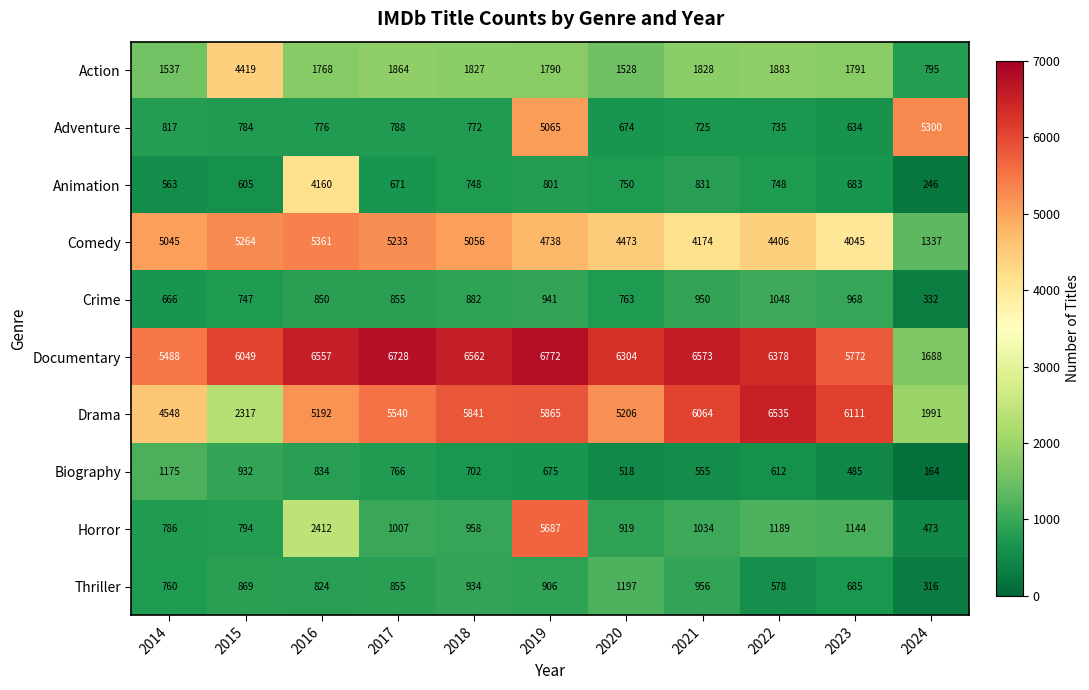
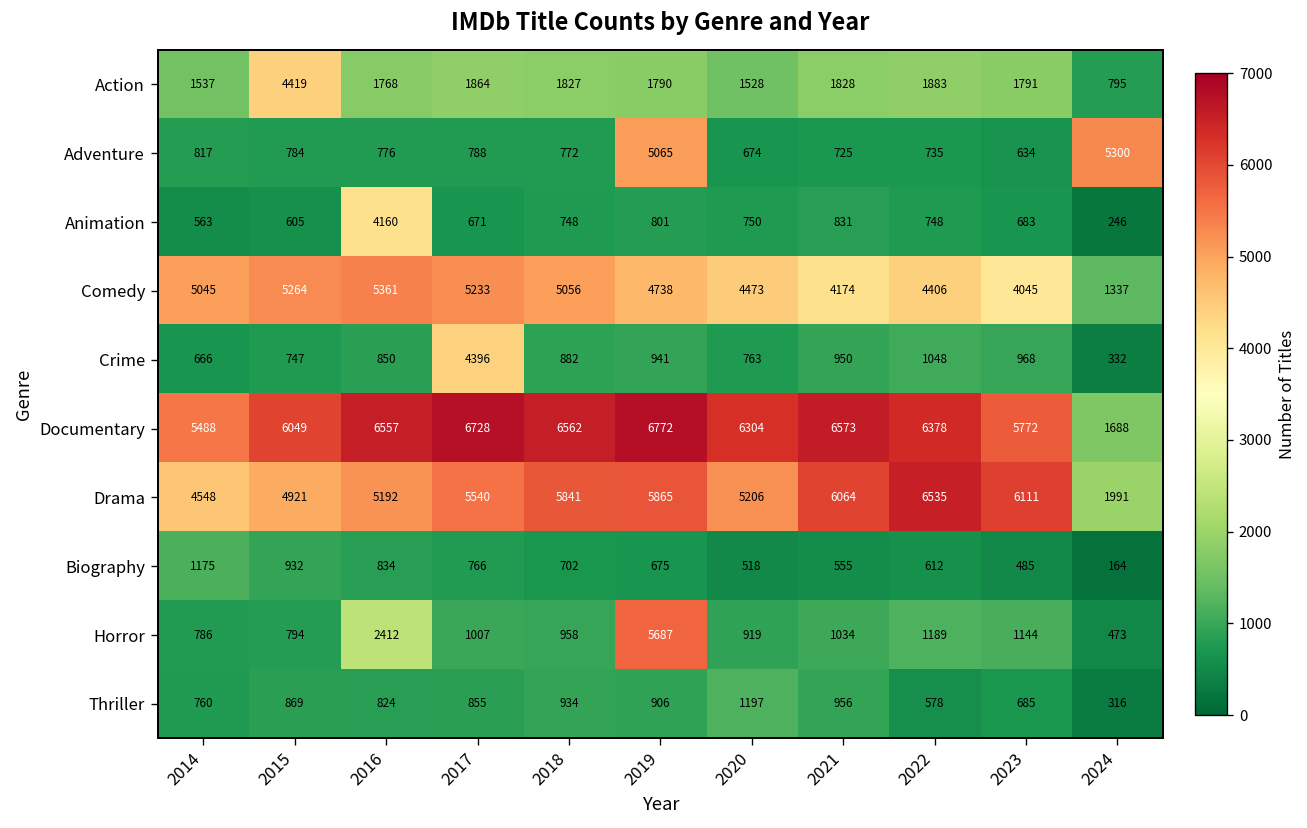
Crime, 2017: 855 -> 4396
Drama, 2015: 2317 -> 4921
